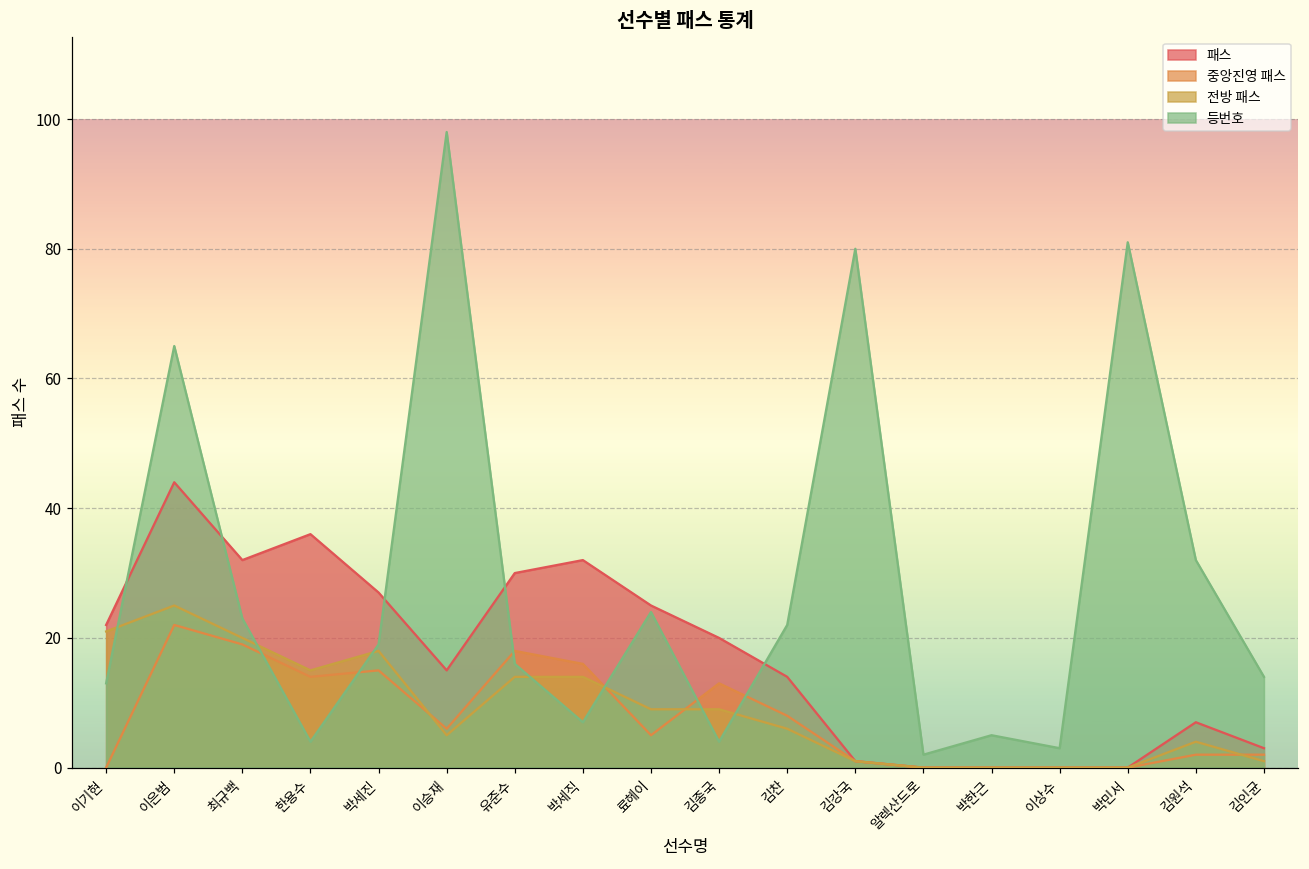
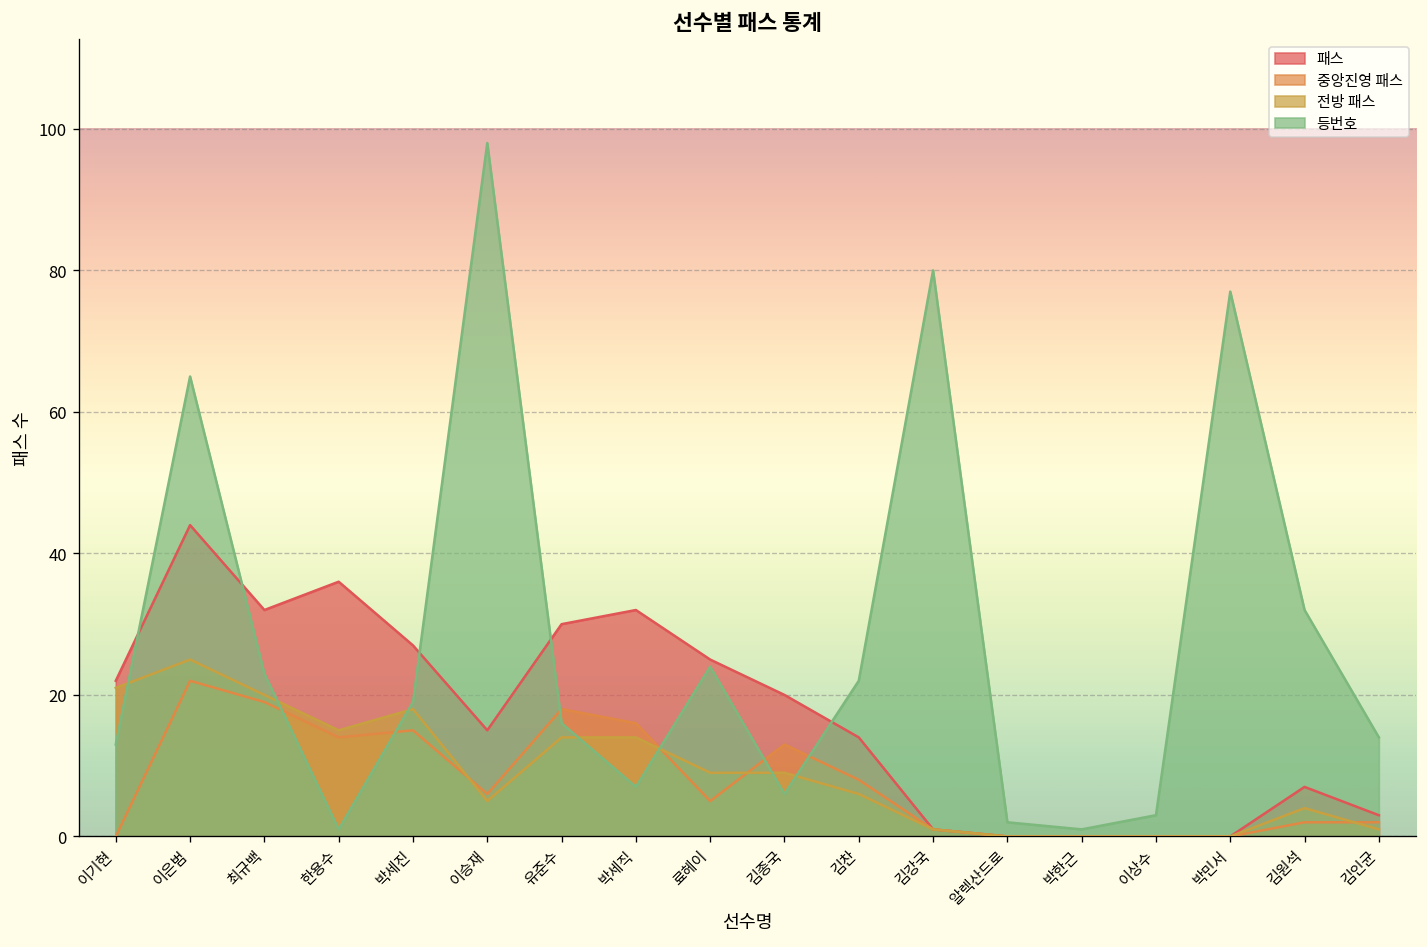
등번호, 한용수: 4 -> 1
등번호, 김종국: 4 -> 6
등번호, 박한근: 5 -> 1
등번호, 박민서: 81 -> 77
